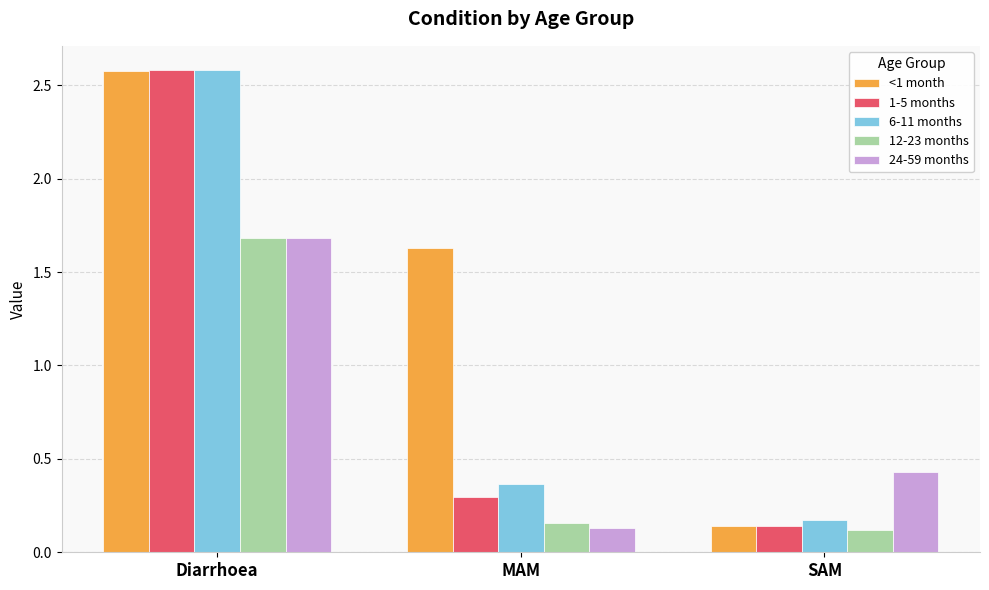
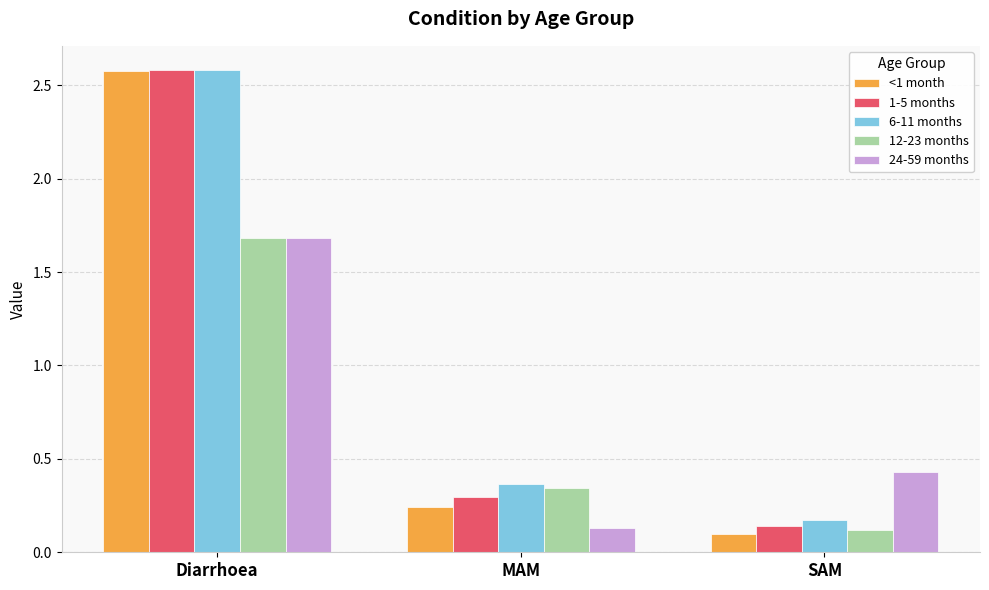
<1 month, MAM: 1.63 -> 0.24
12-23 months, MAM: 0.16 -> 0.35
<1 month, SAM: 0.14 -> 0.10
